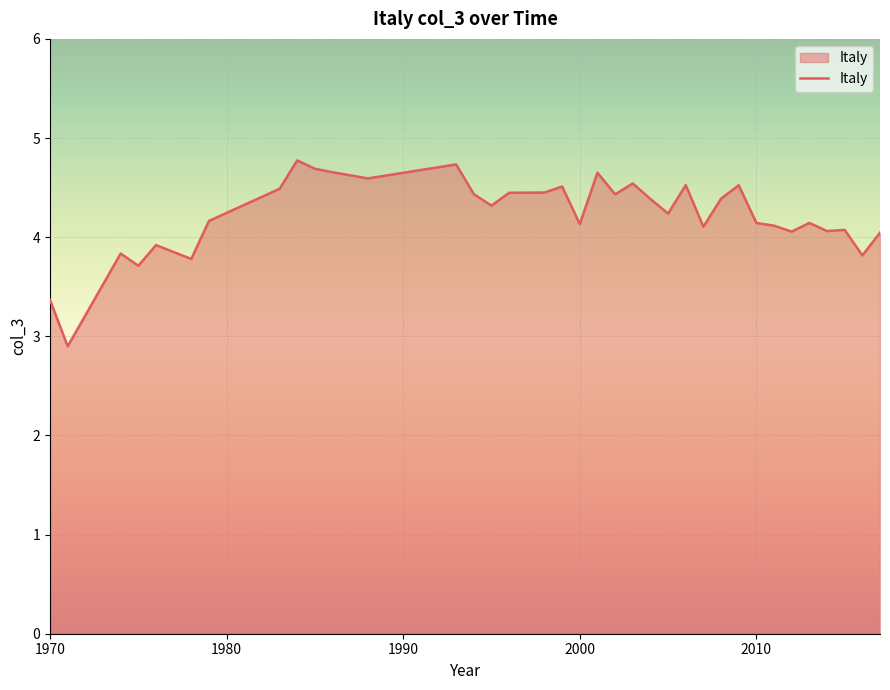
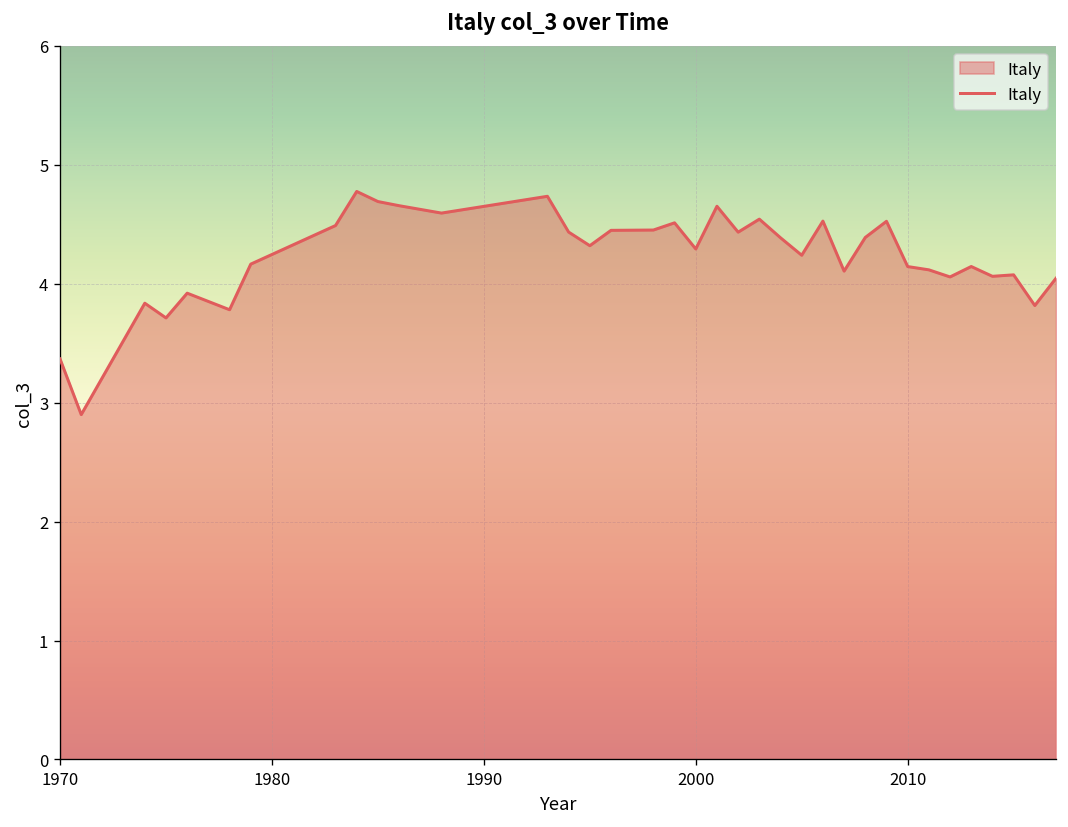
2000: 4.1 -> 4.3
